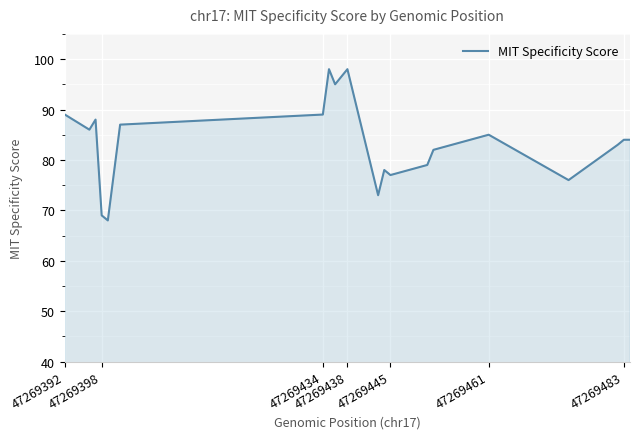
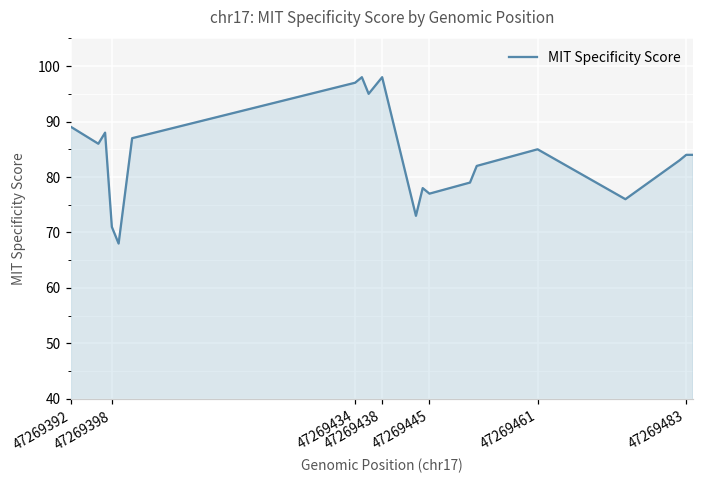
47269398: 69 -> 71
47269434: 89 -> 97
